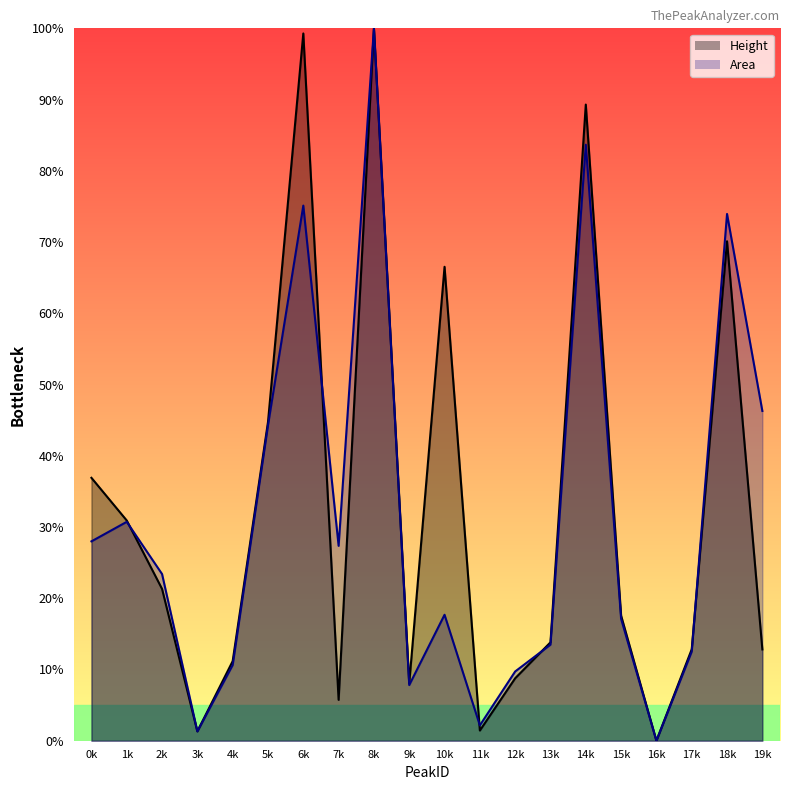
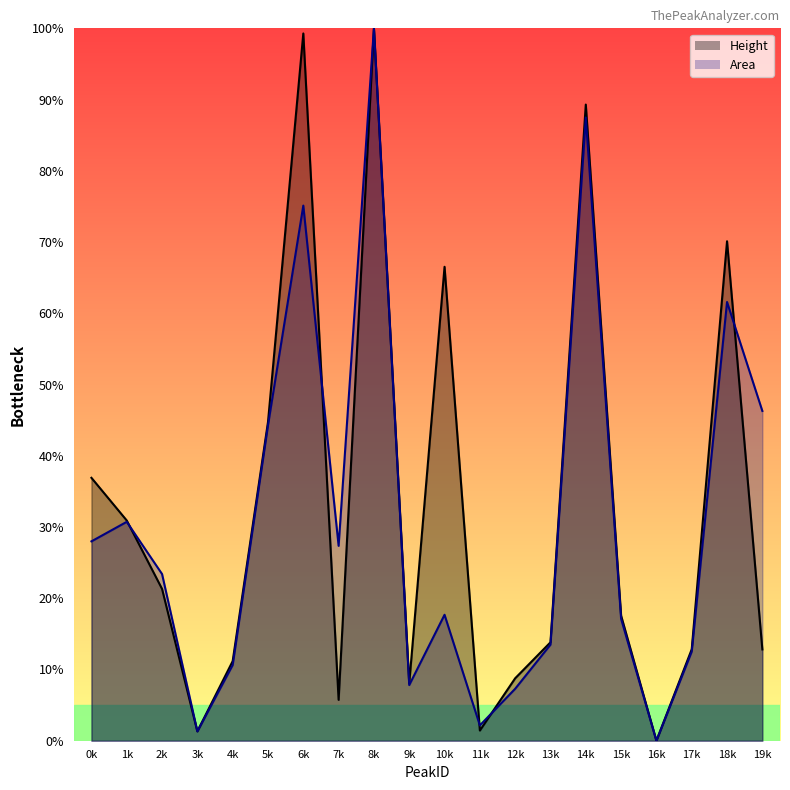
Area, 12k: 10% -> 7%
Area, 14k: 84% -> 87%
Area, 18k: 74% -> 62%
